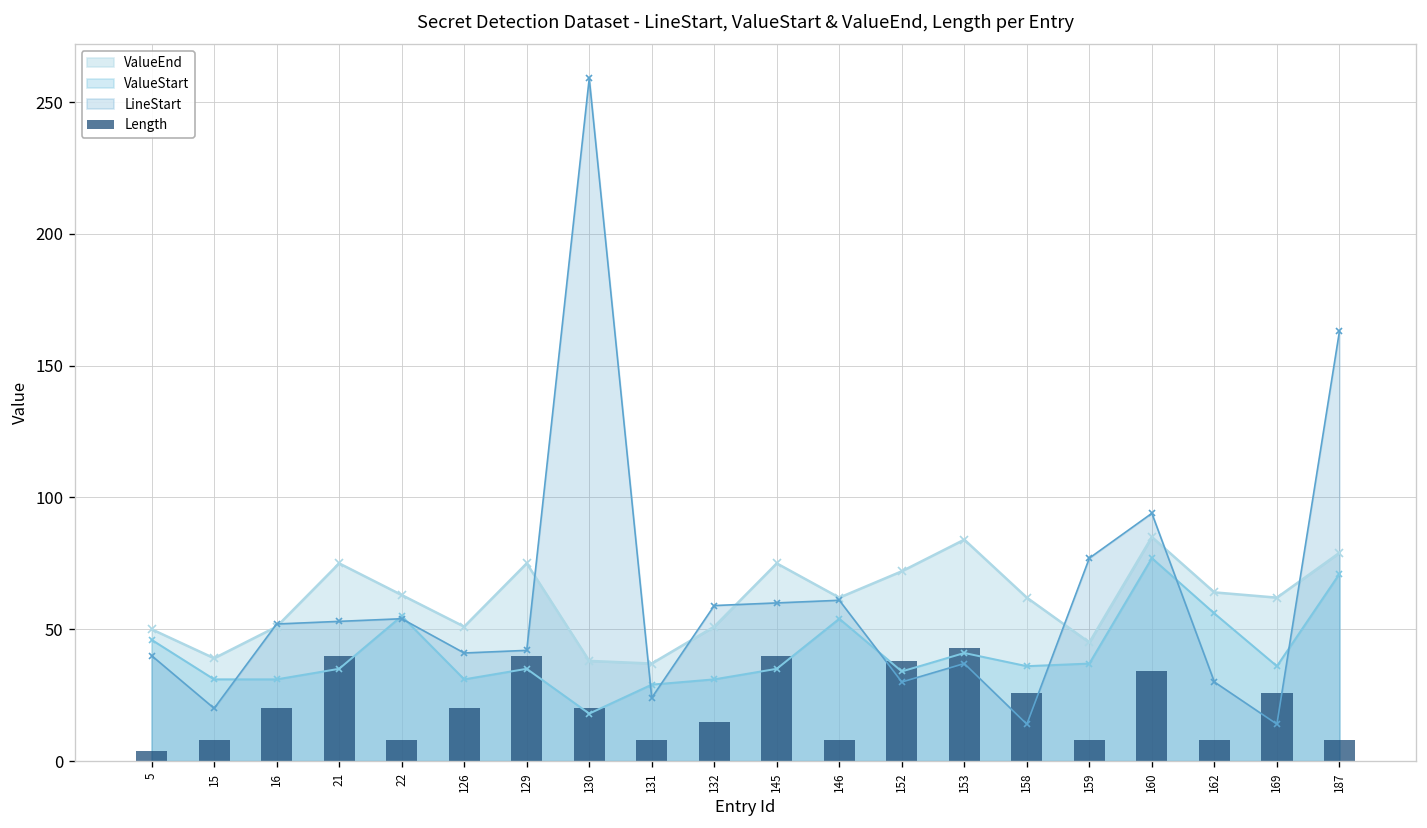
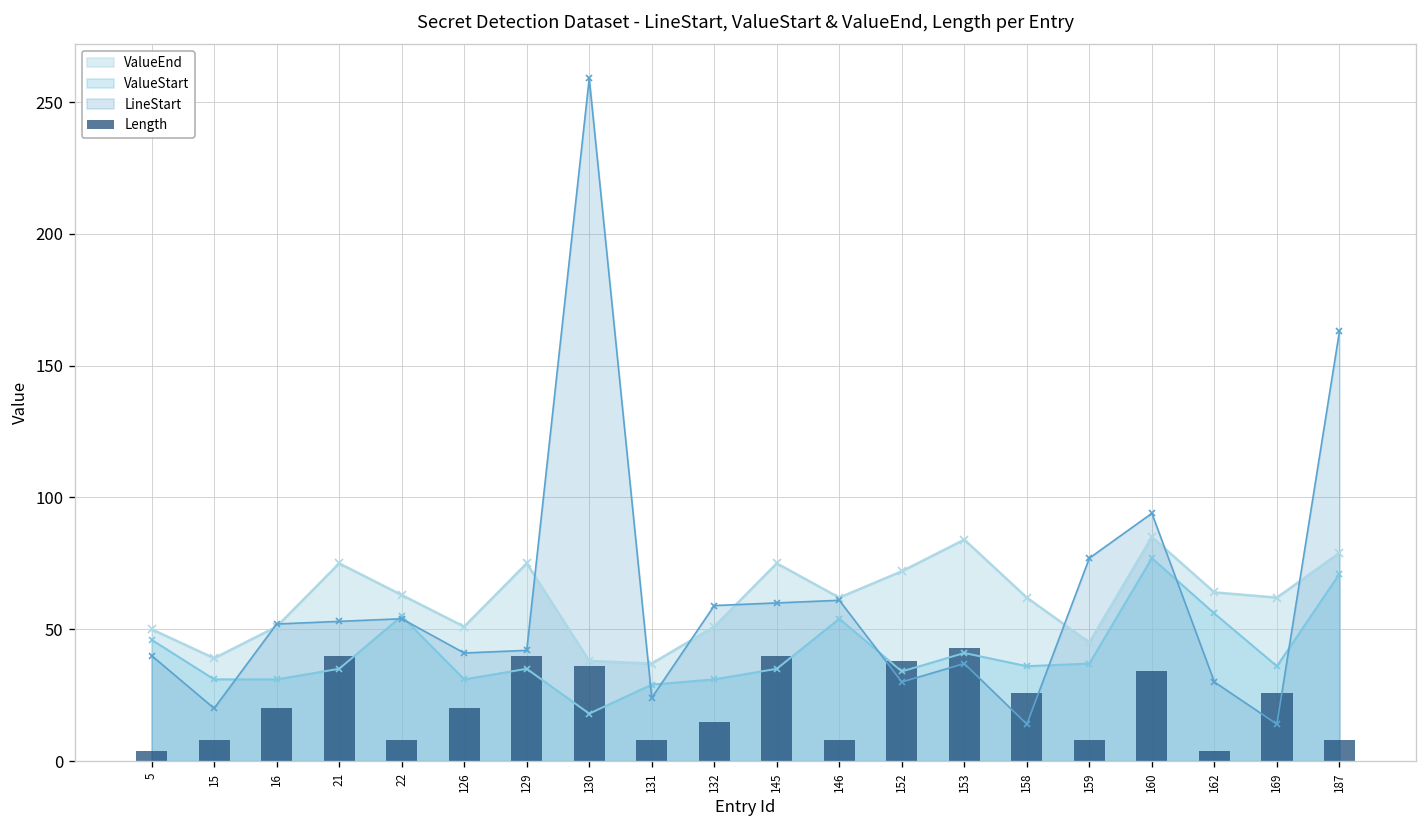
Length, 130: 20 -> 36
Length, 162: 8 -> 4
